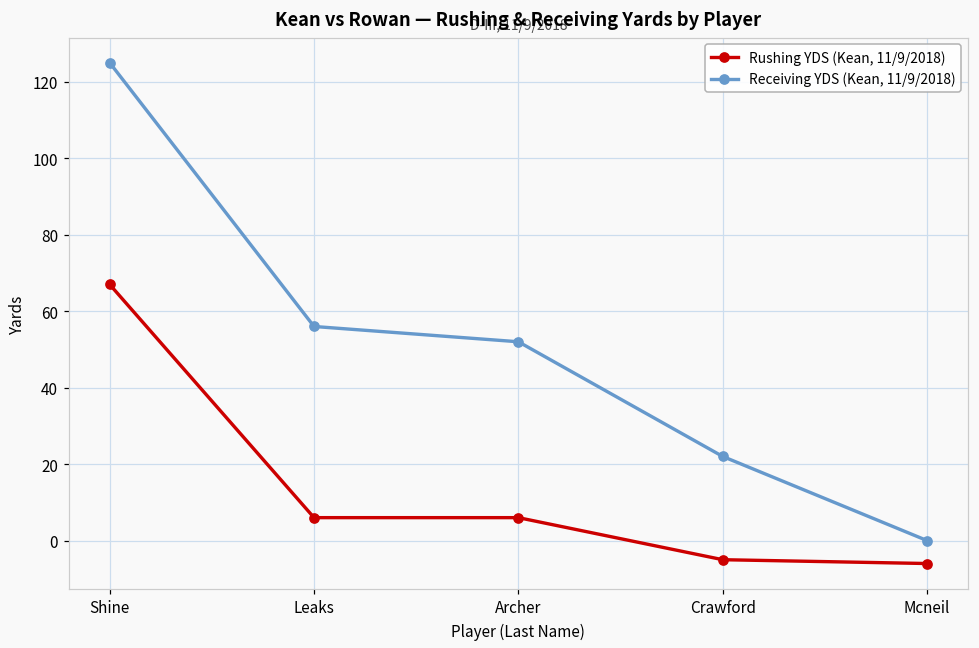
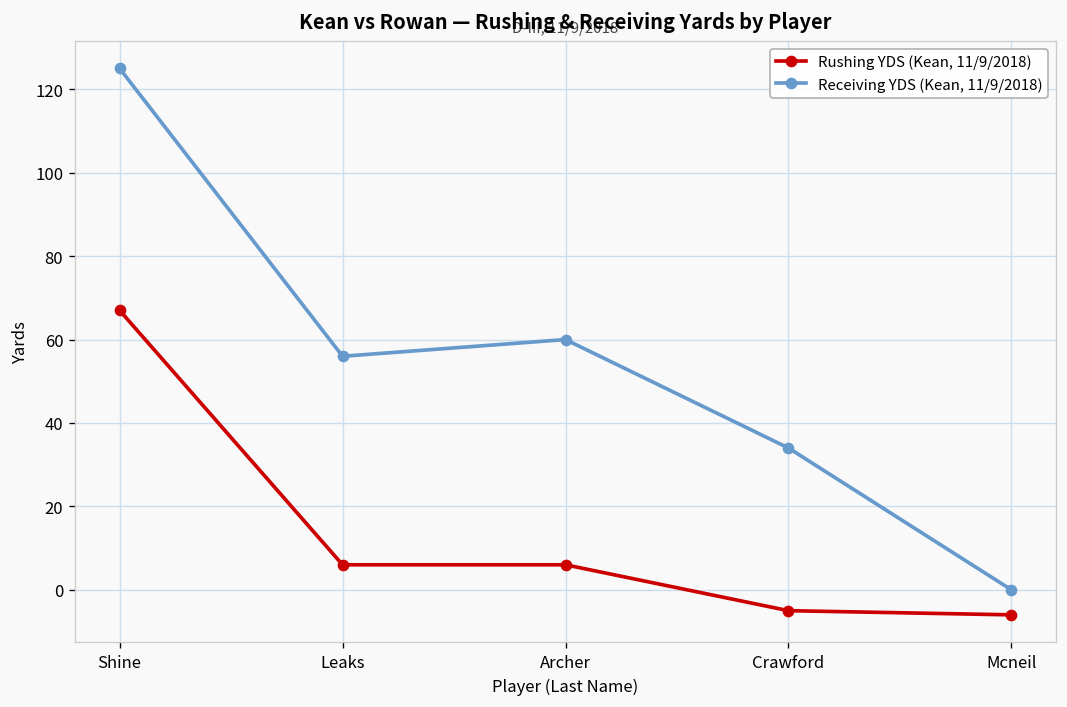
Receiving YDS (Kean, 11/9/2018), Archer: 52 -> 60
Receiving YDS (Kean, 11/9/2018), Crawford: 22 -> 34
